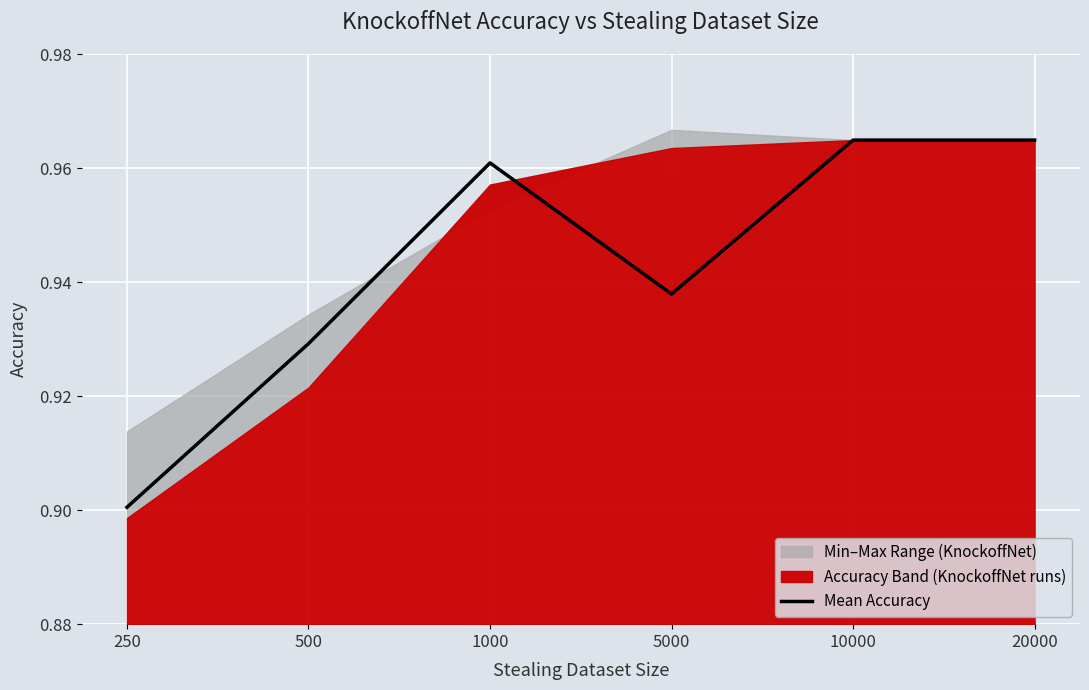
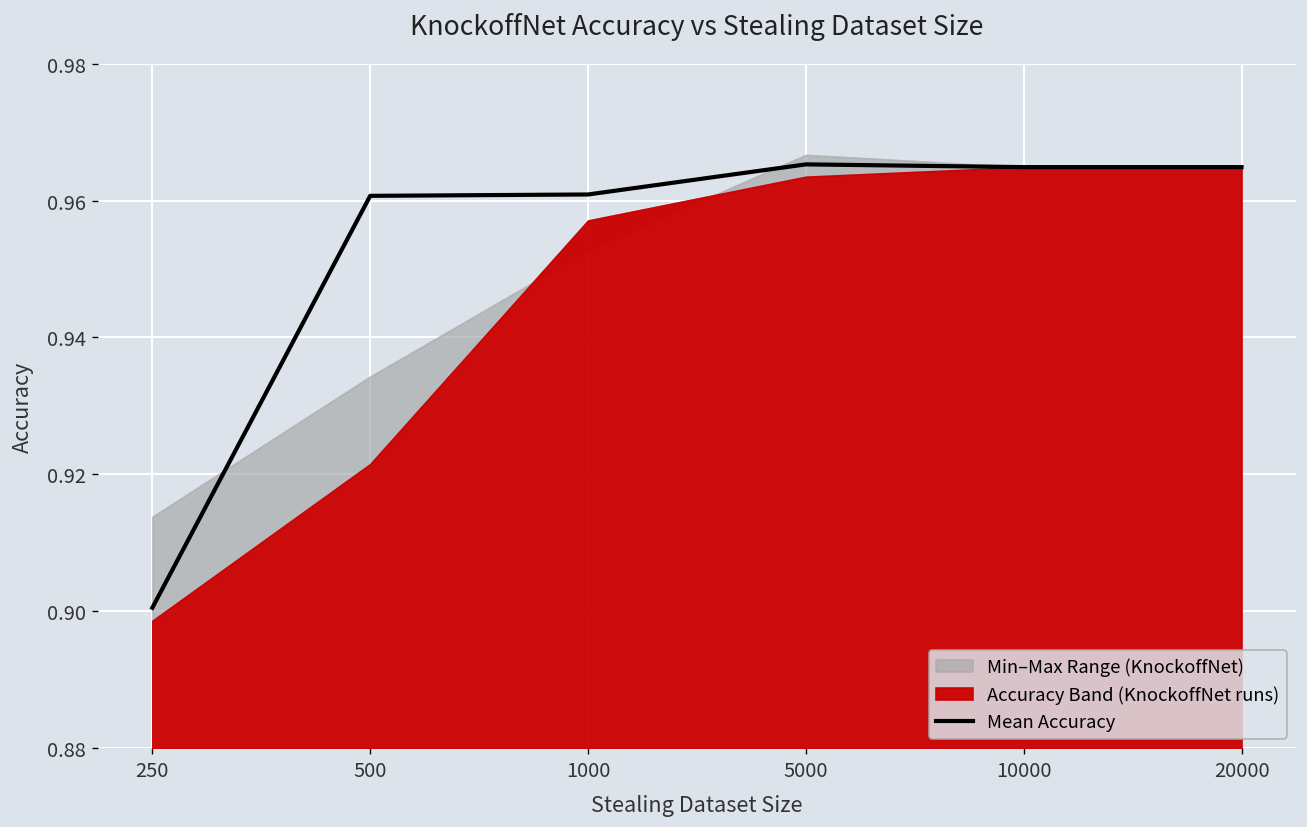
Mean Accuracy, 500: 0.929 -> 0.961
Mean Accuracy, 5000: 0.938 -> 0.965
